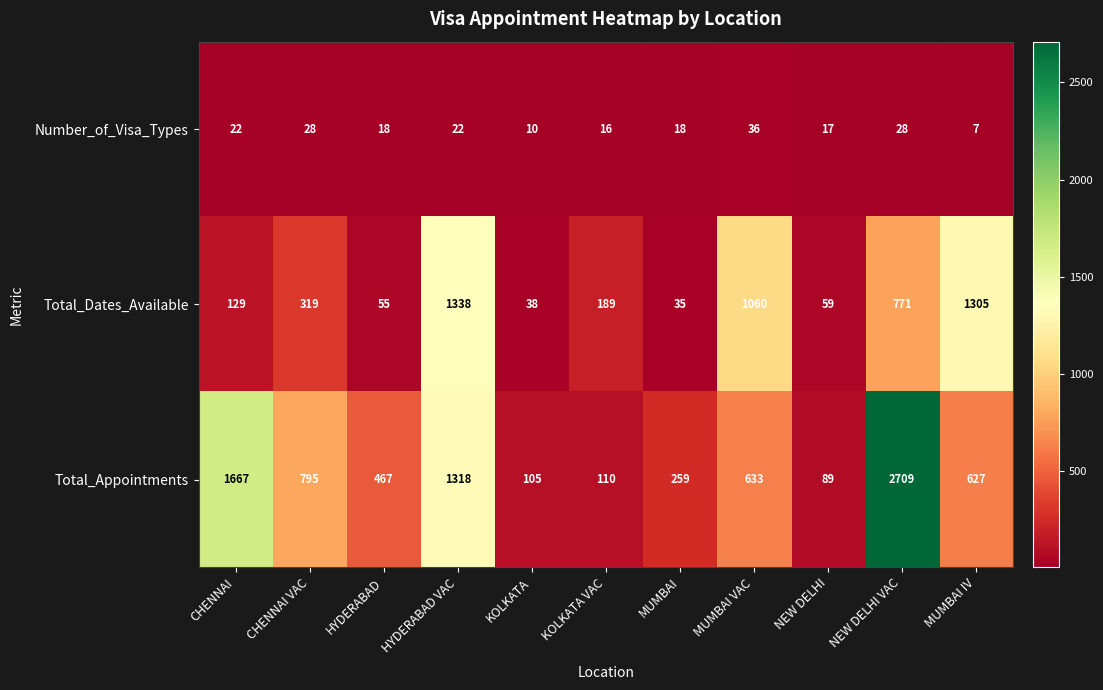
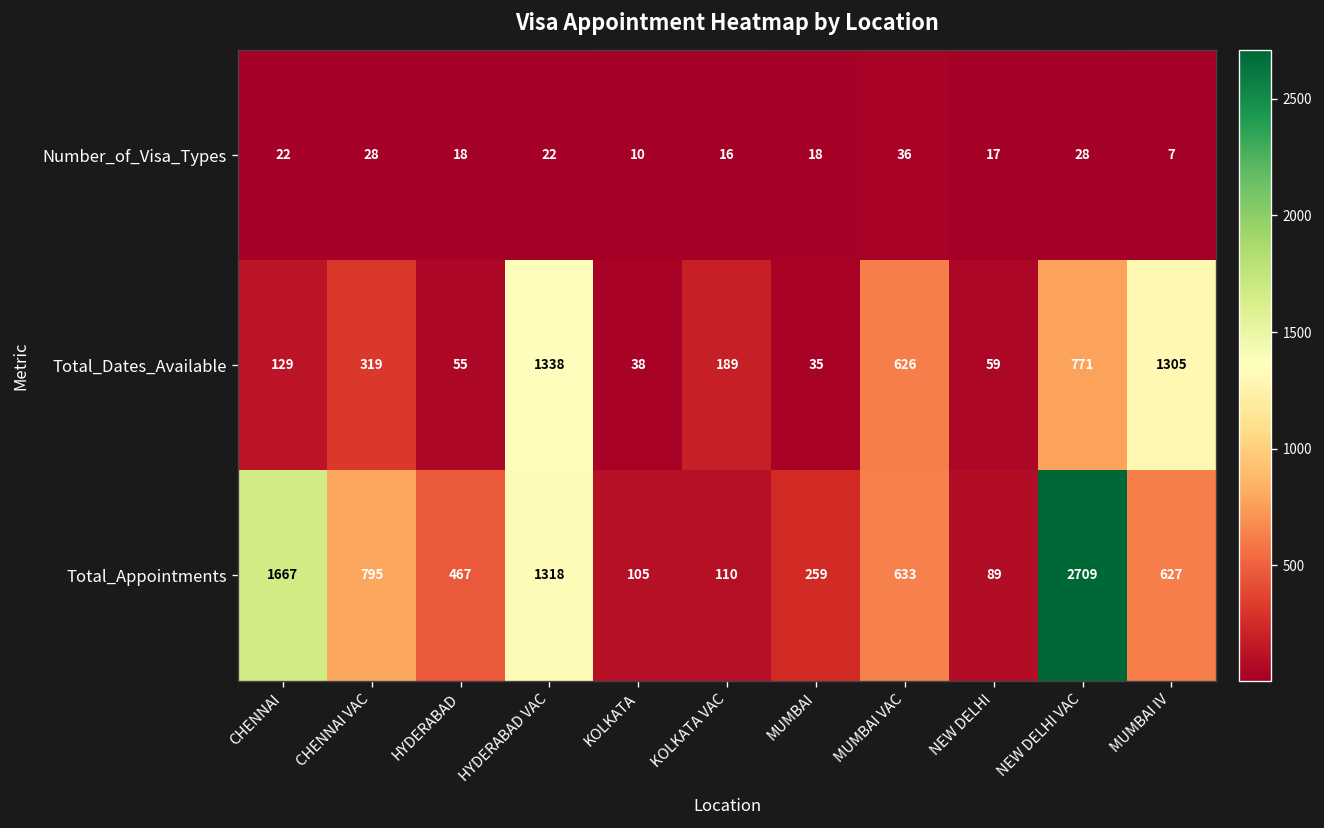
Total_Dates_Available, MUMBAI VAC: 1060 -> 626
